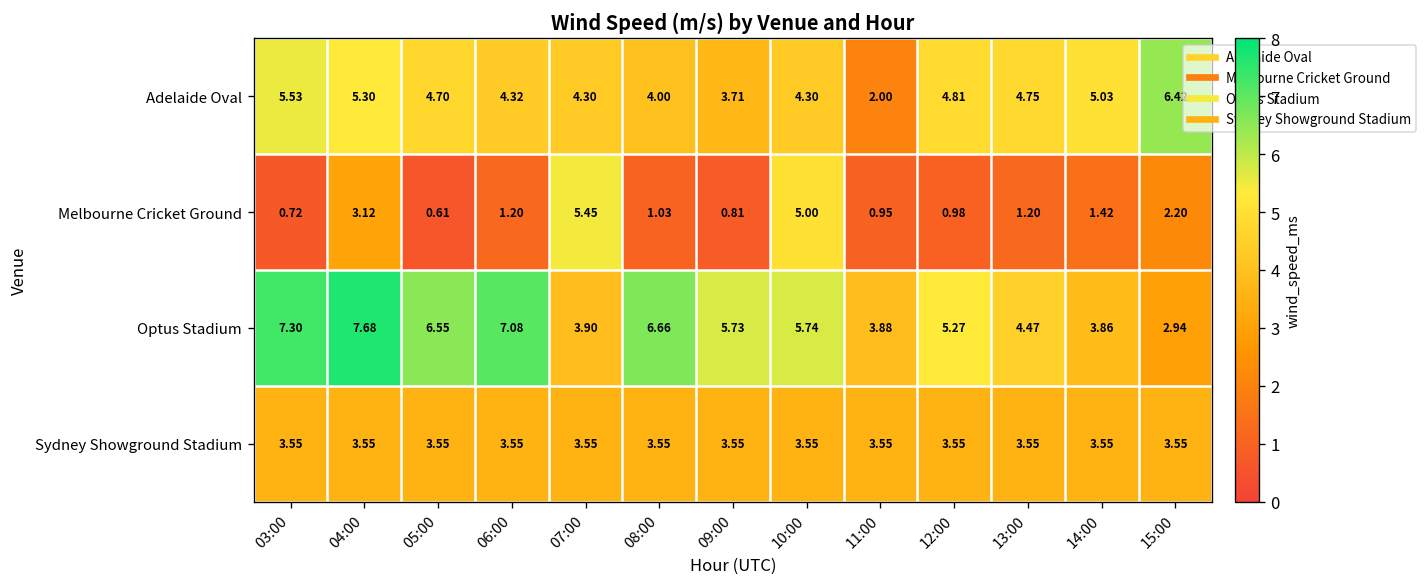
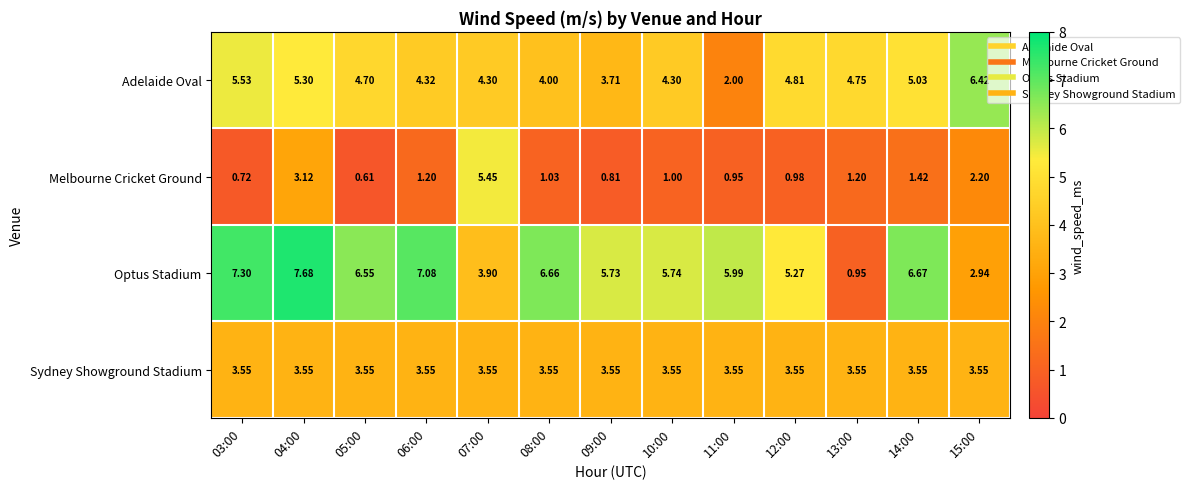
Melbourne Cricket Ground, 10:00: 5.00 -> 1.00
Optus Stadium, 11:00: 3.88 -> 5.99
Optus Stadium, 13:00: 4.47 -> 0.95
Optus Stadium, 14:00: 3.86 -> 6.67
